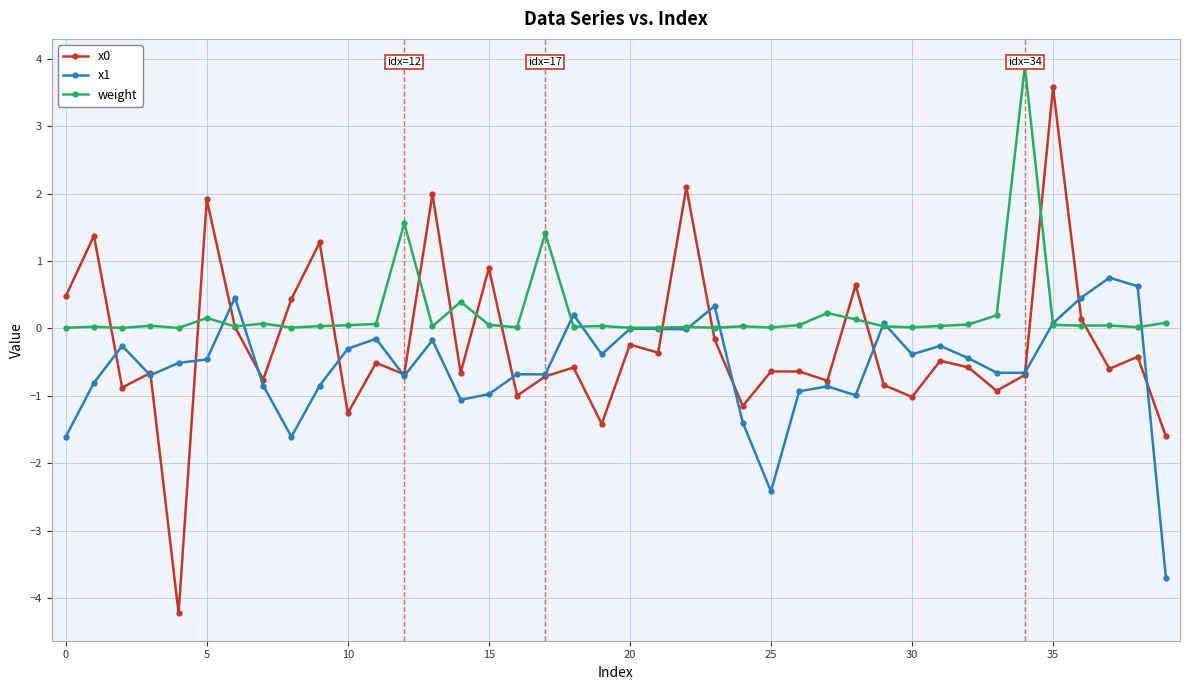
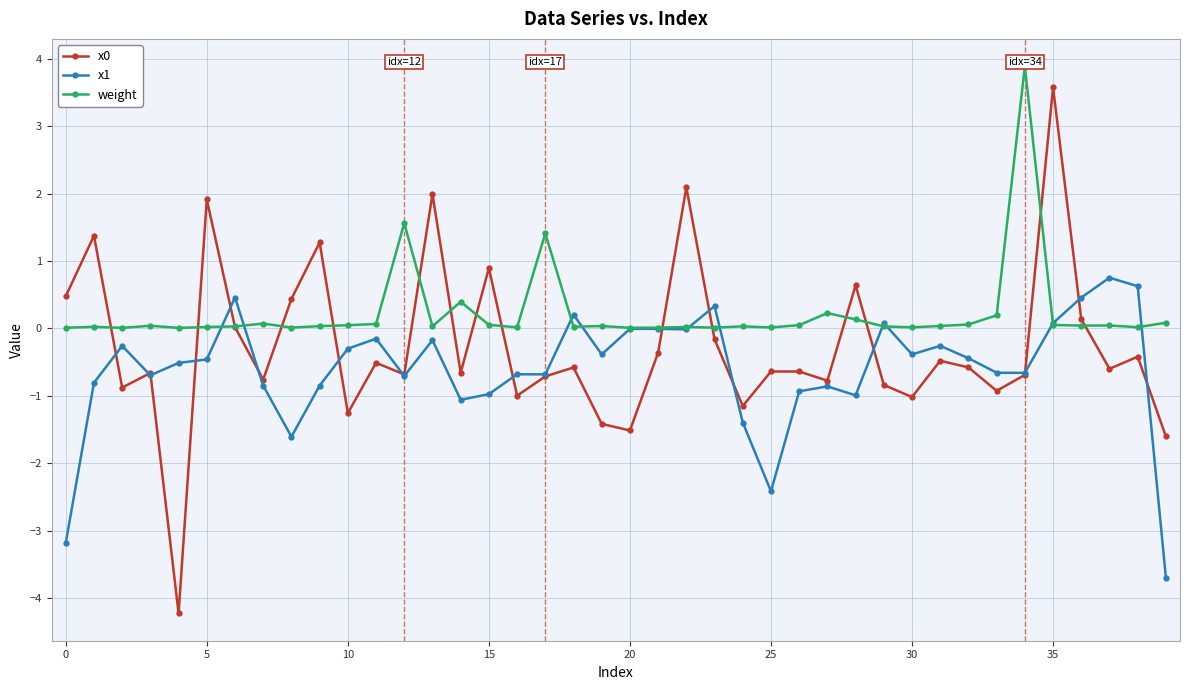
x1, 0: -1.6 -> -3.2
weight, 5: 0.2 -> 0.0
x0, 20: -0.2 -> -1.5
